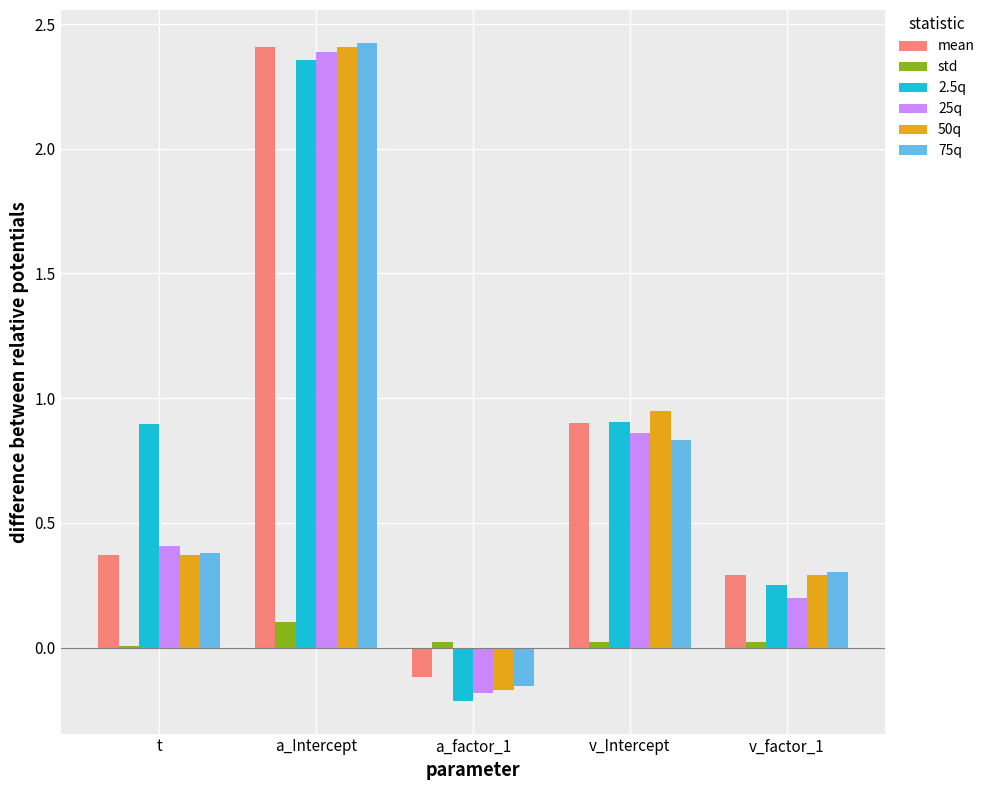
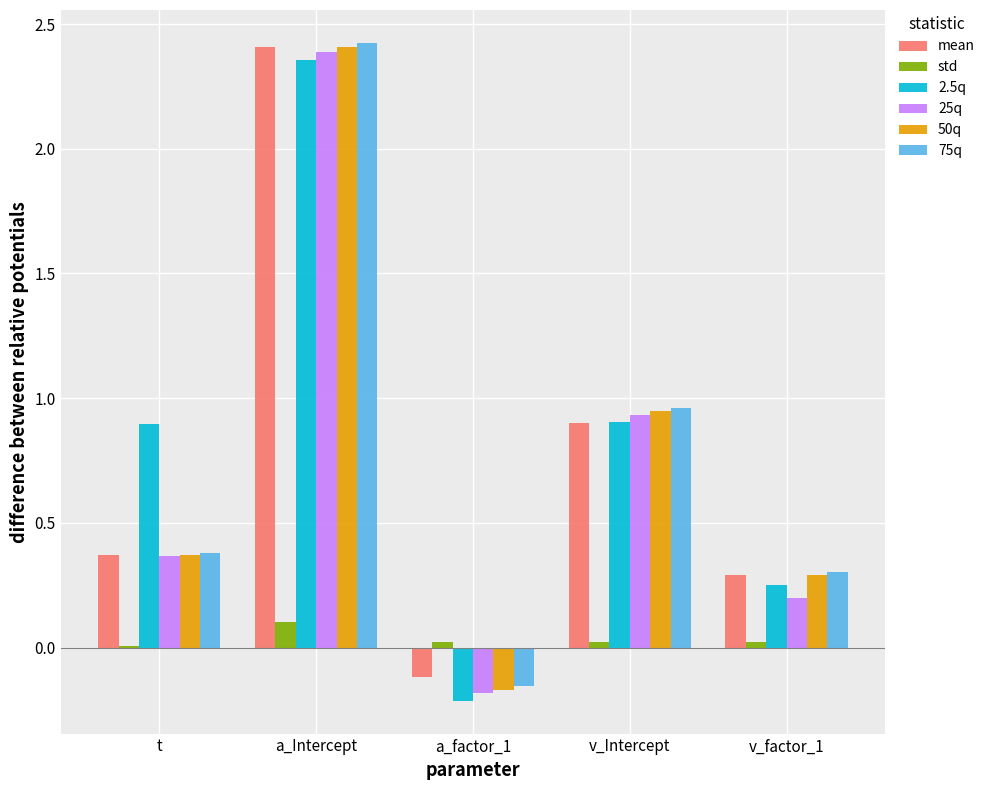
25q, t: 0.41 -> 0.37
25q, v_Intercept: 0.86 -> 0.93
75q, v_Intercept: 0.83 -> 0.96
